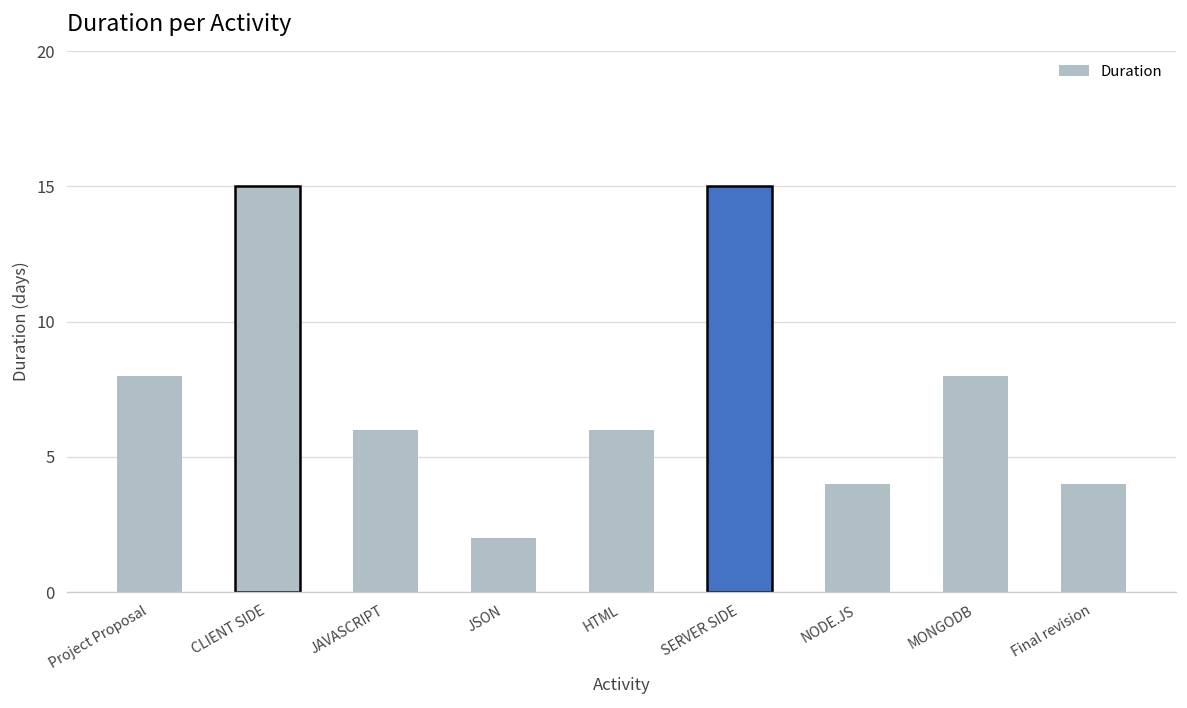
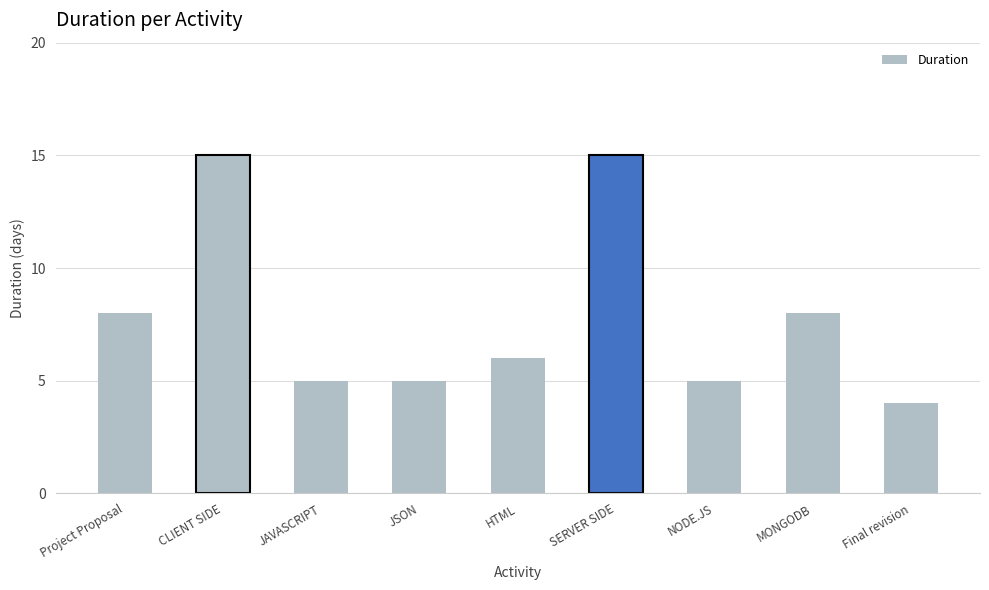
JAVASCRIPT: 6 -> 5
JSON: 2 -> 5
NODE.JS: 4 -> 5
